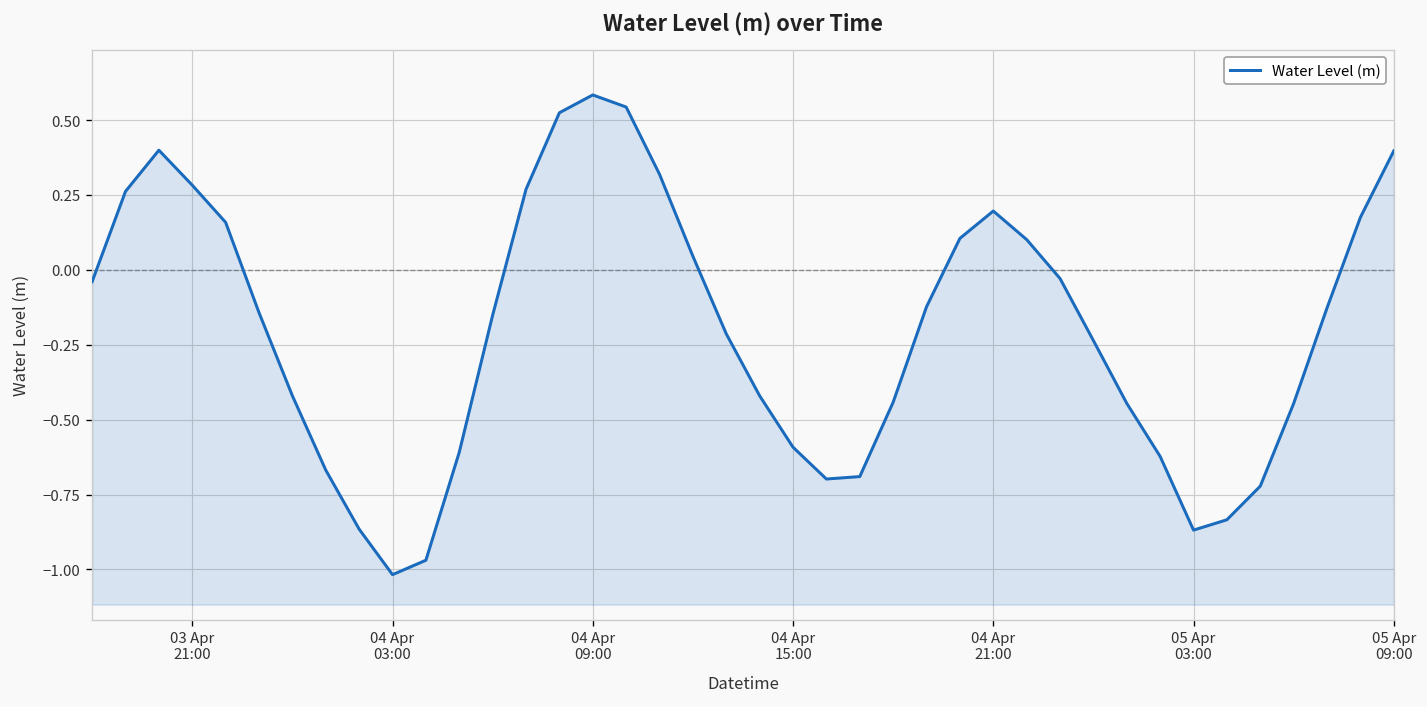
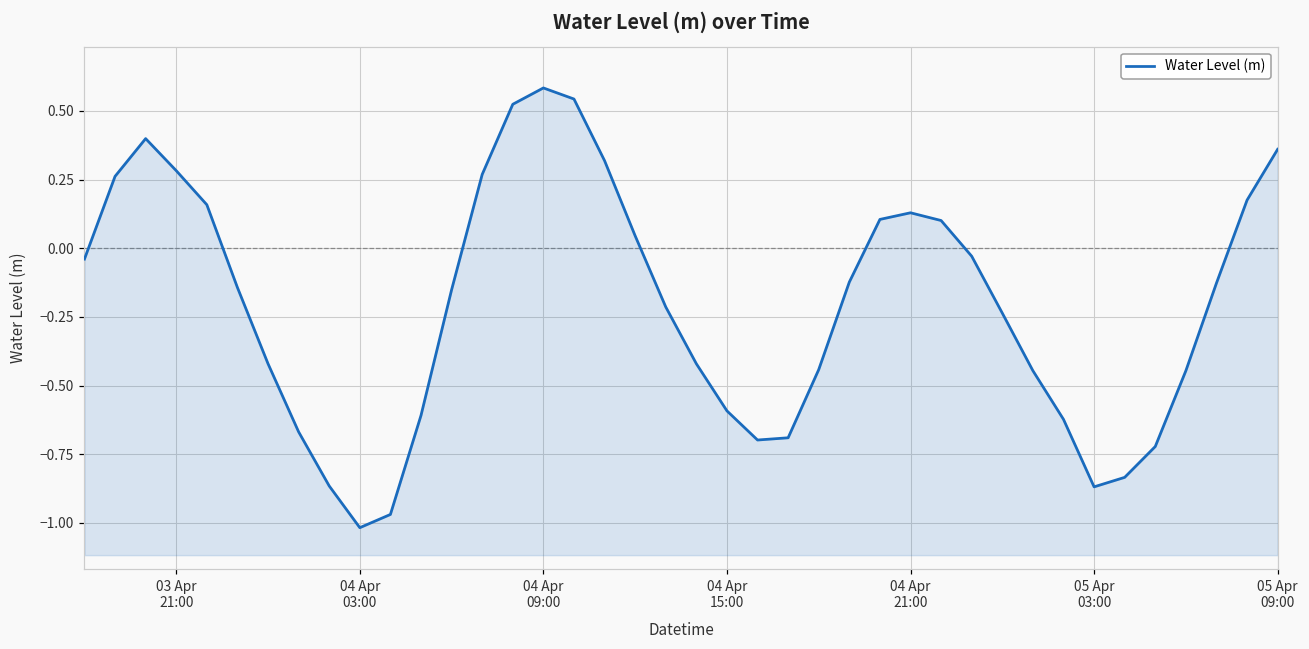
04 Apr 21:00: 0.20 -> 0.13
05 Apr 09:00: 0.40 -> 0.36
